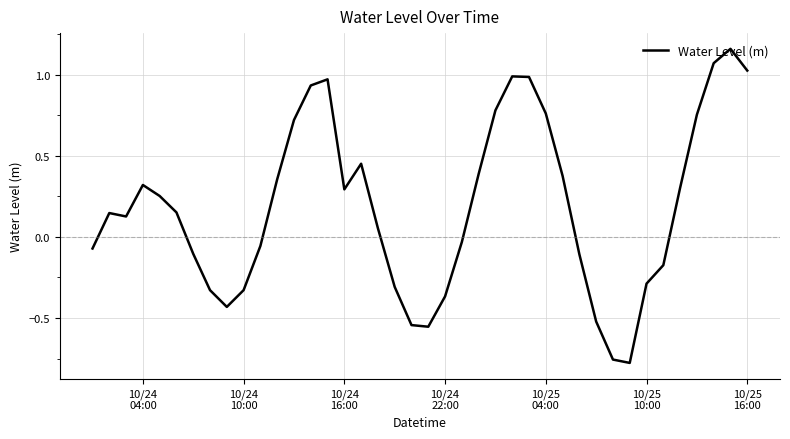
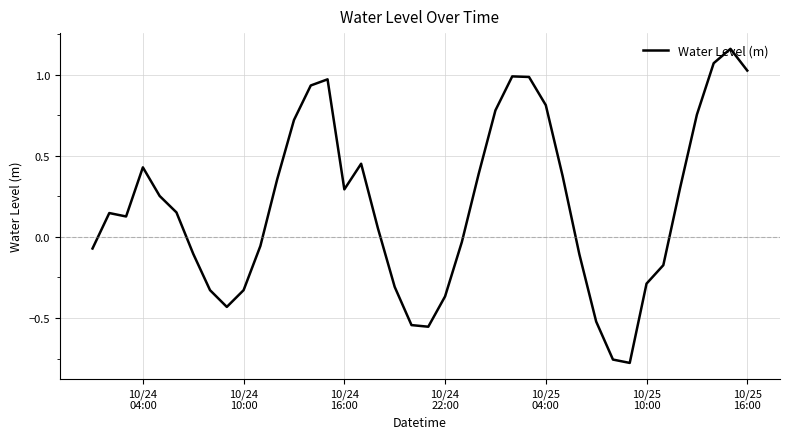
10/24 04:00: 0.32 -> 0.43
10/25 04:00: 0.76 -> 0.81
